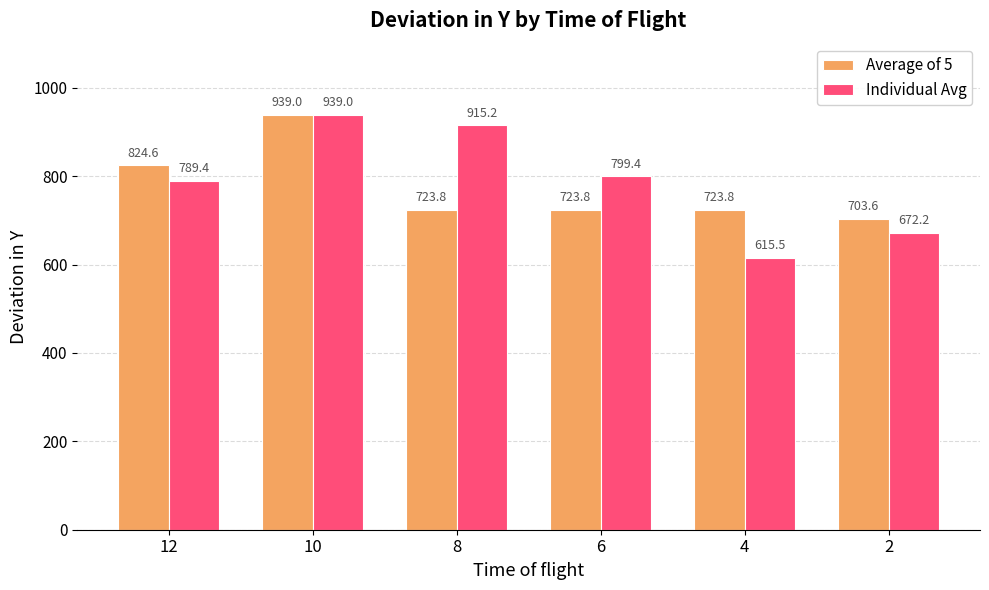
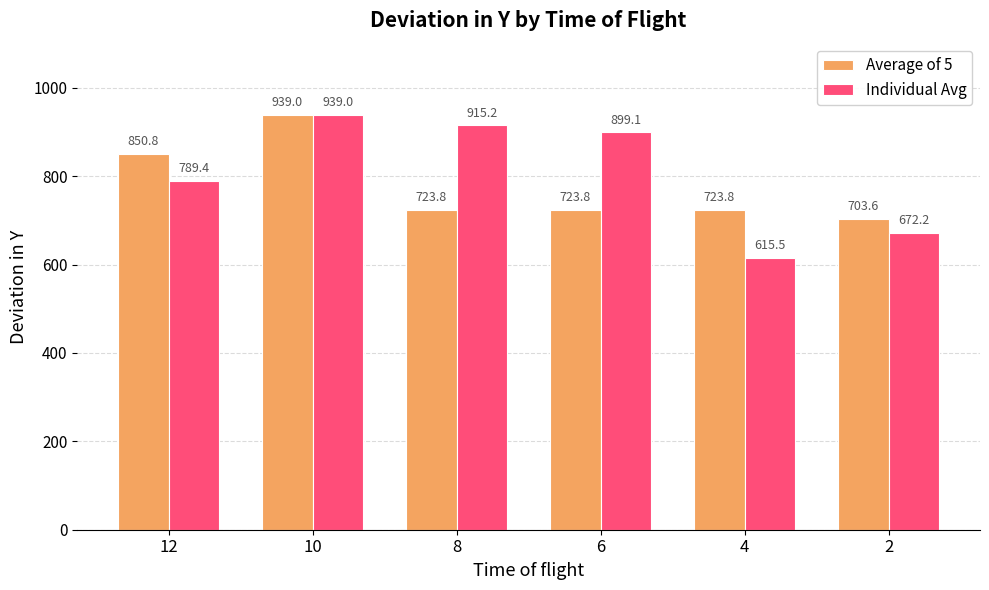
Average of 5, 12: 824.6 -> 850.8
Individual Avg, 6: 799.4 -> 899.1
